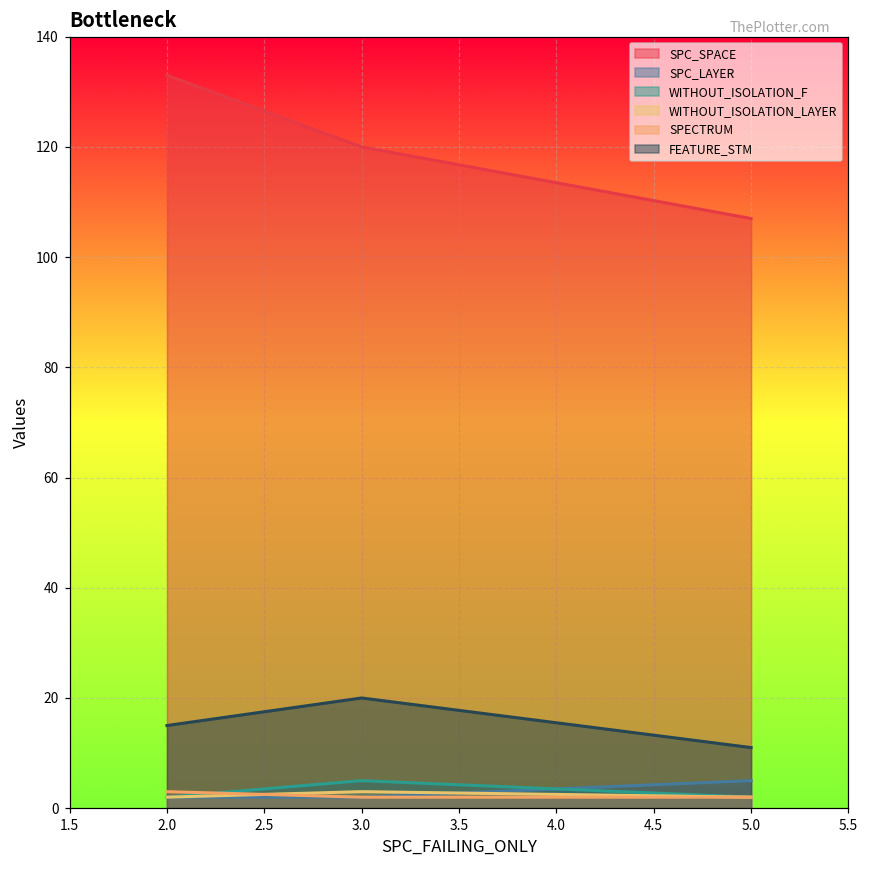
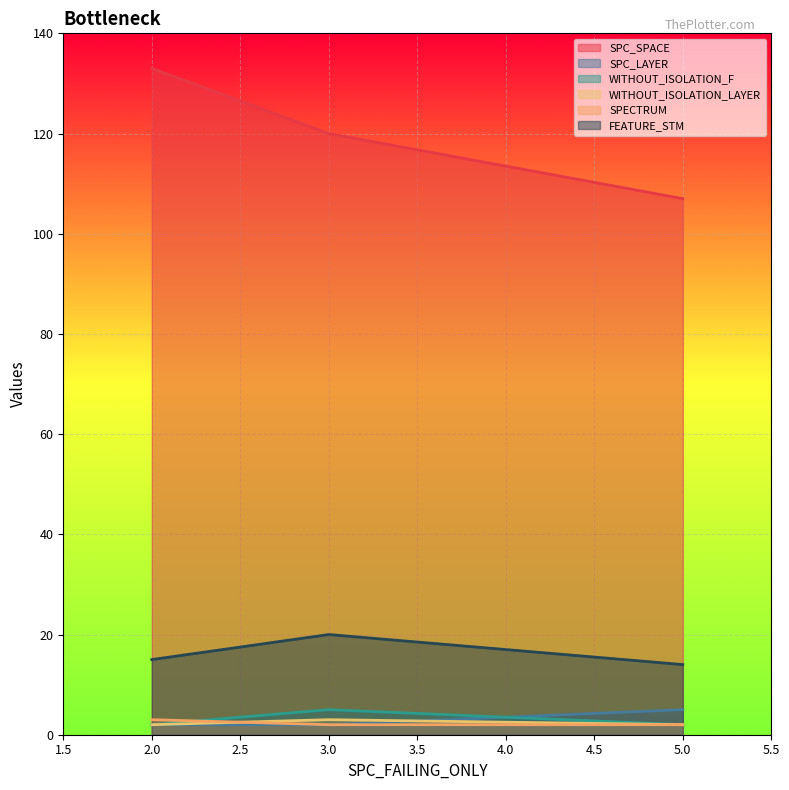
FEATURE_STM, 5.0: 11 -> 14
